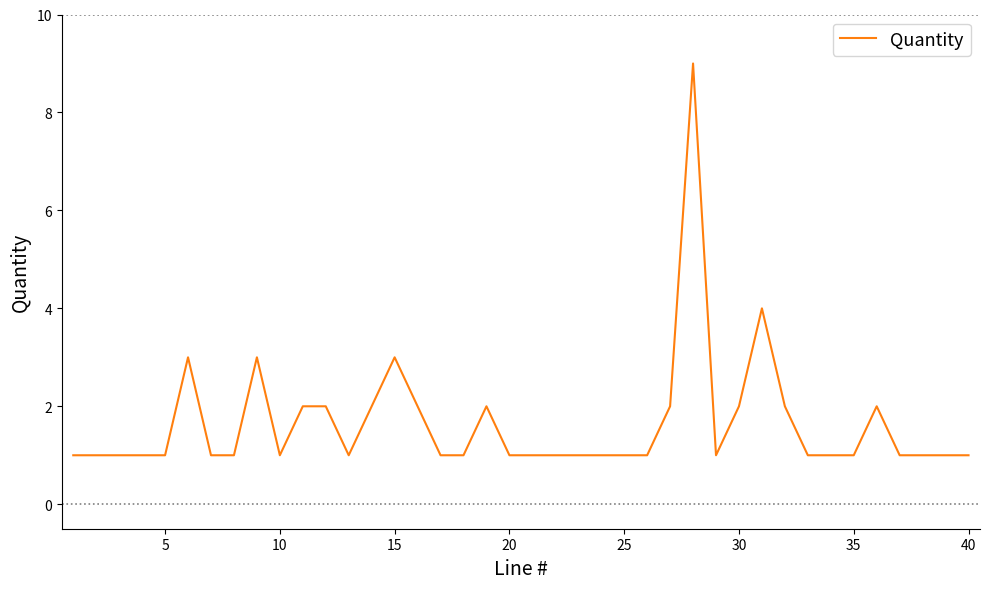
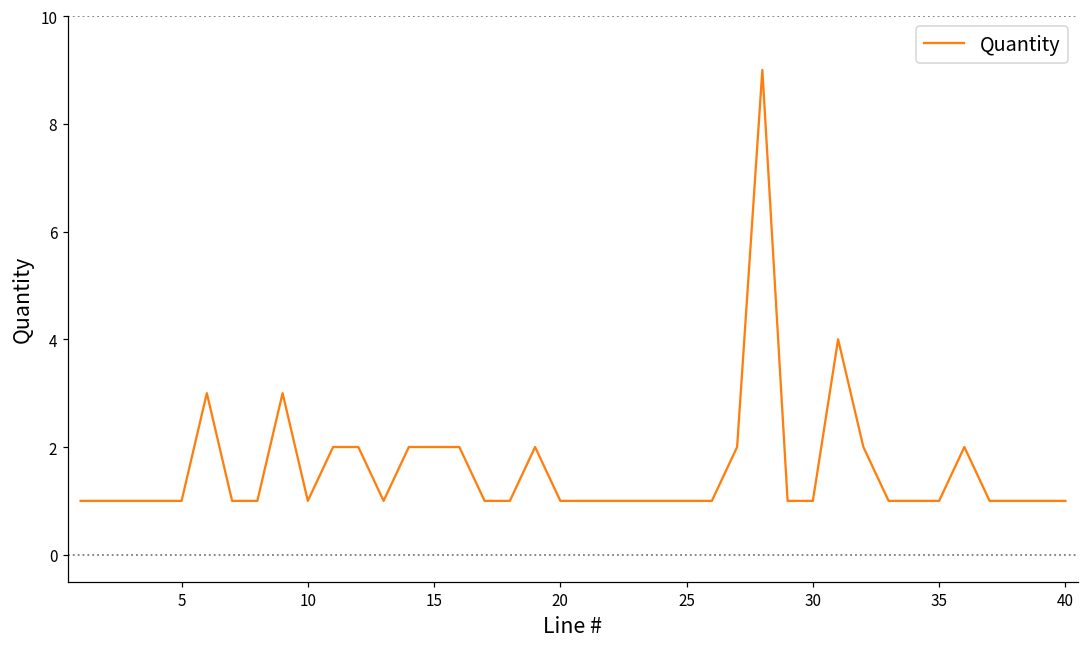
15: 3 -> 2
30: 2 -> 1
